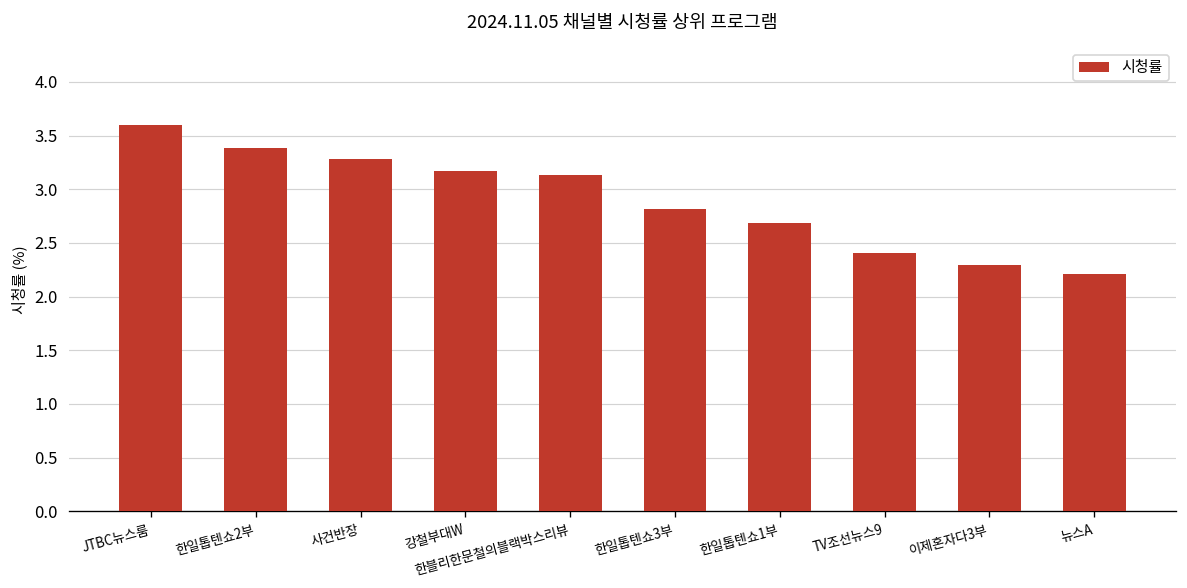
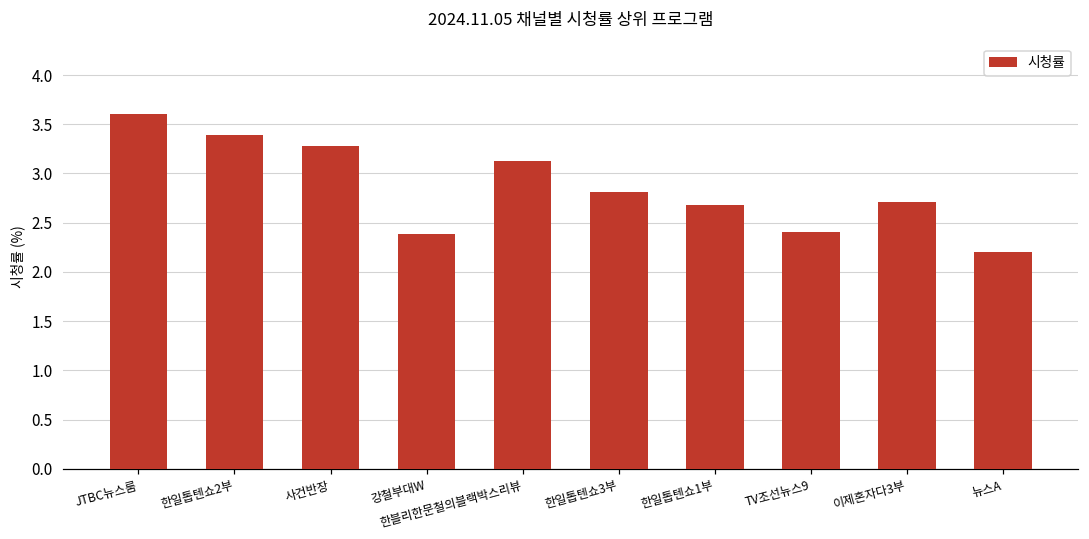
강철부대W: 3.2 -> 2.4
이제혼자다3부: 2.3 -> 2.7
